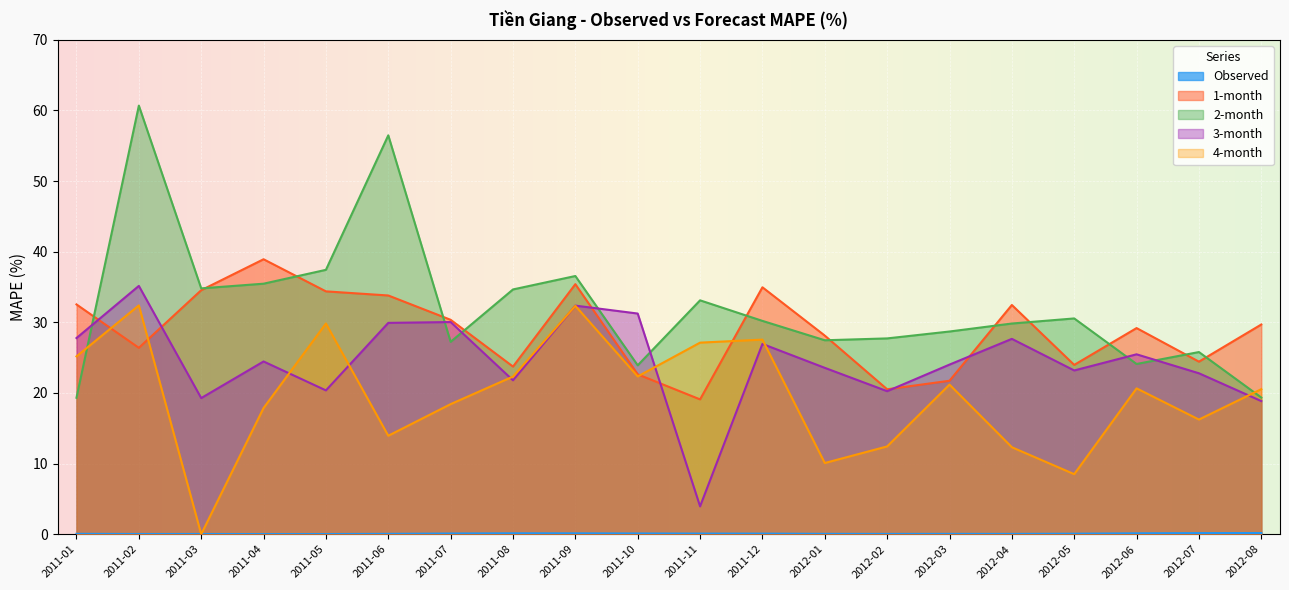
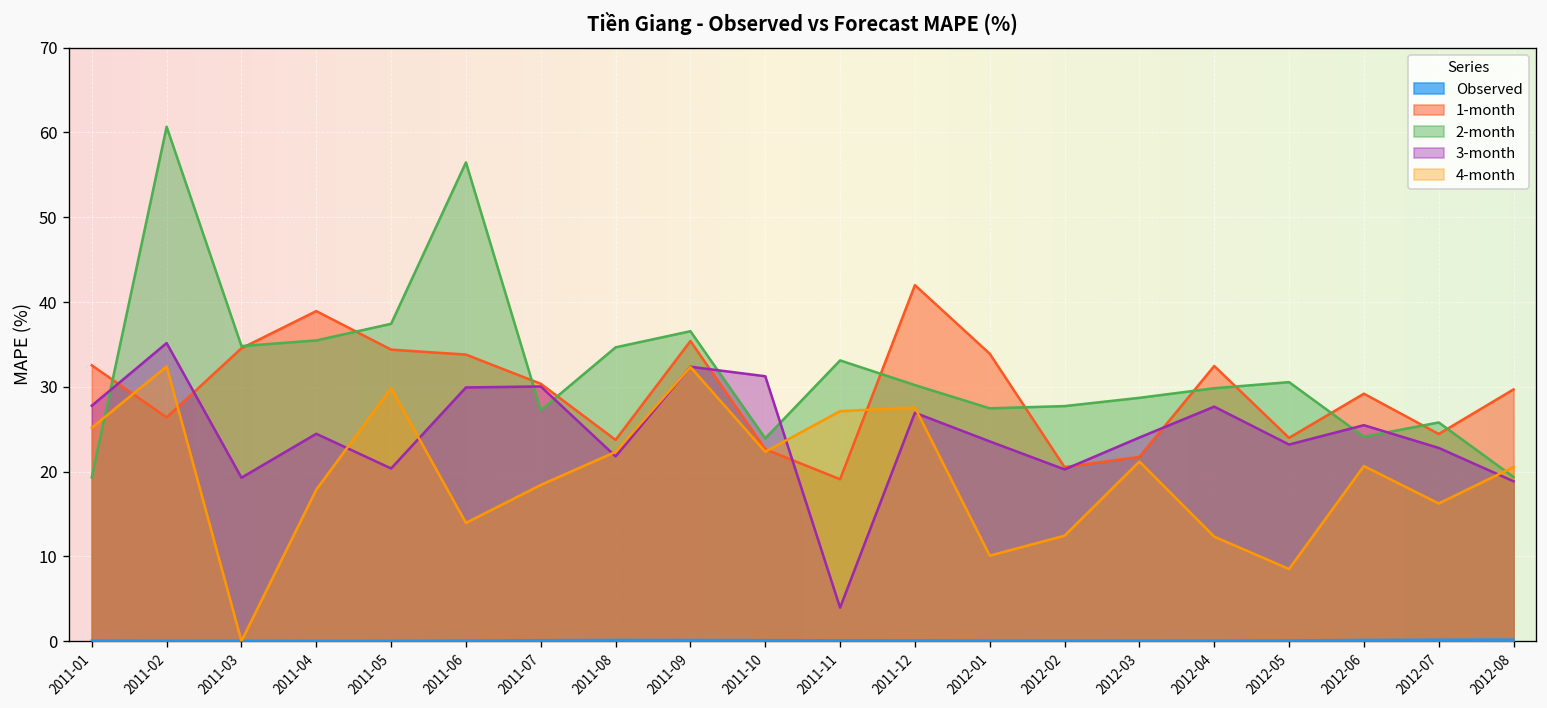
1-month, 2011-12: 35 -> 42
1-month, 2012-01: 28 -> 34
